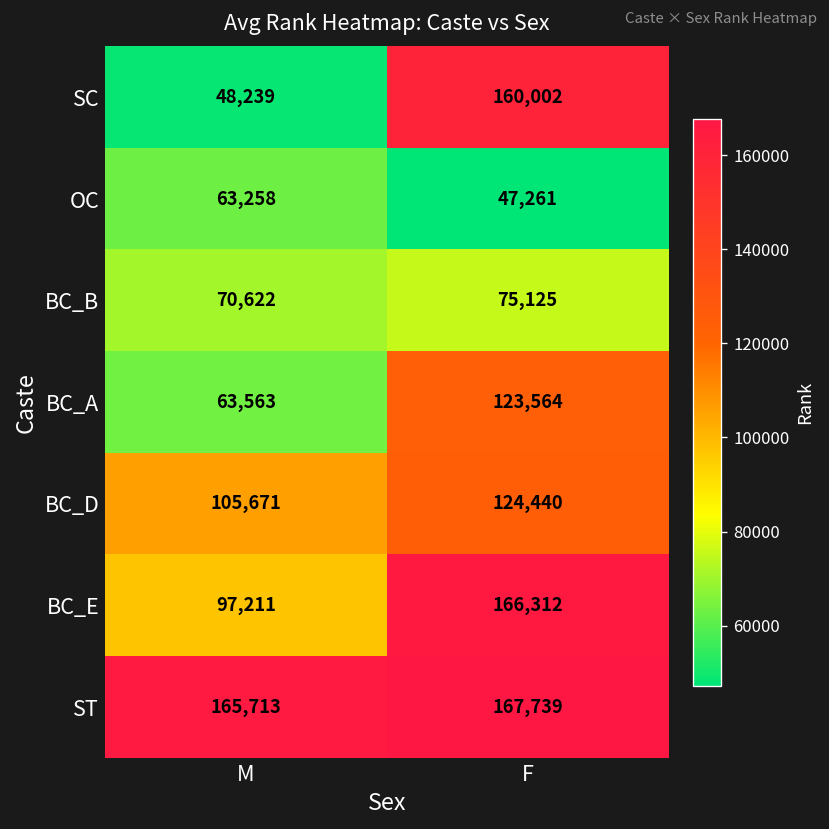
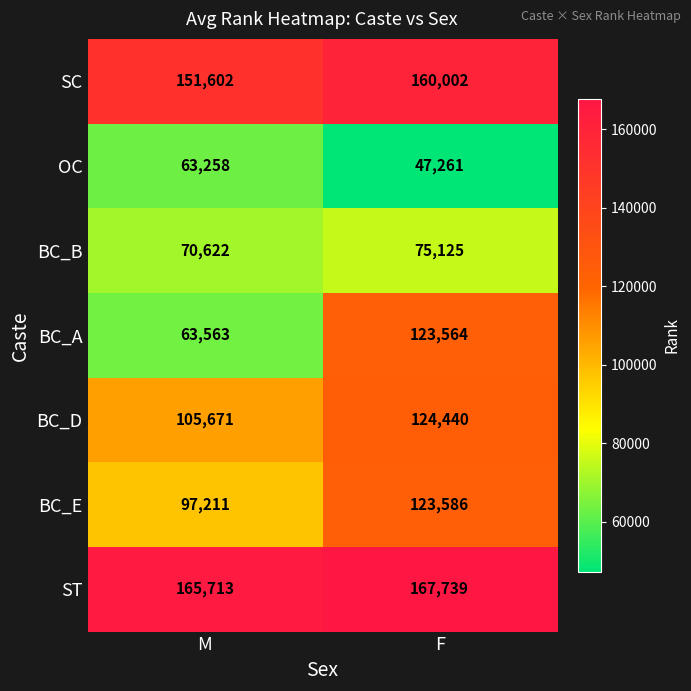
SC, M: 48,239 -> 151,602
BC_E, F: 166,312 -> 123,586
